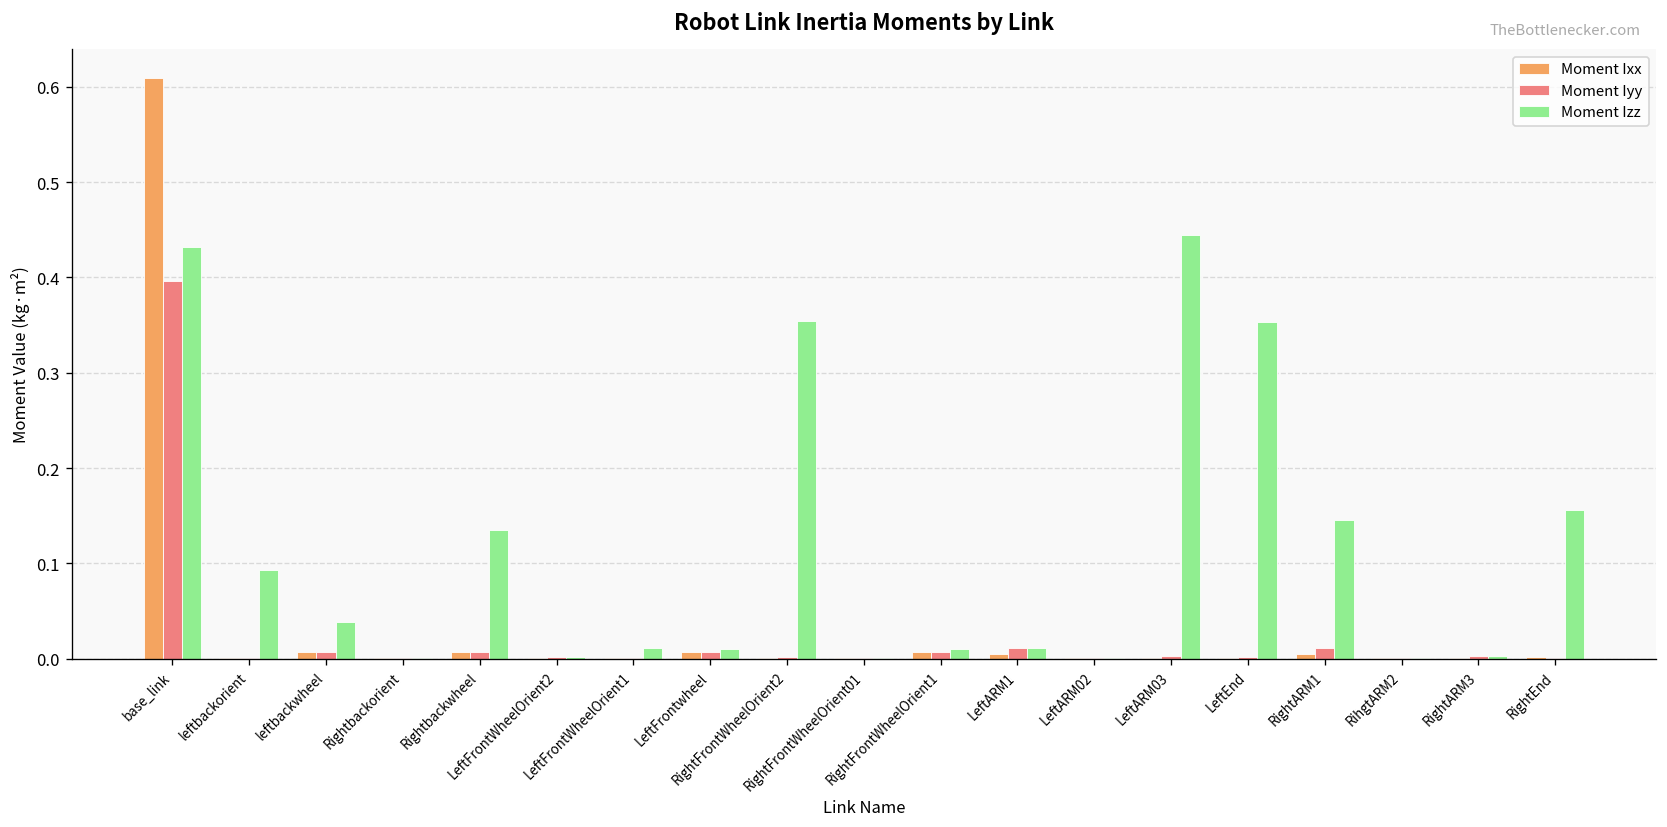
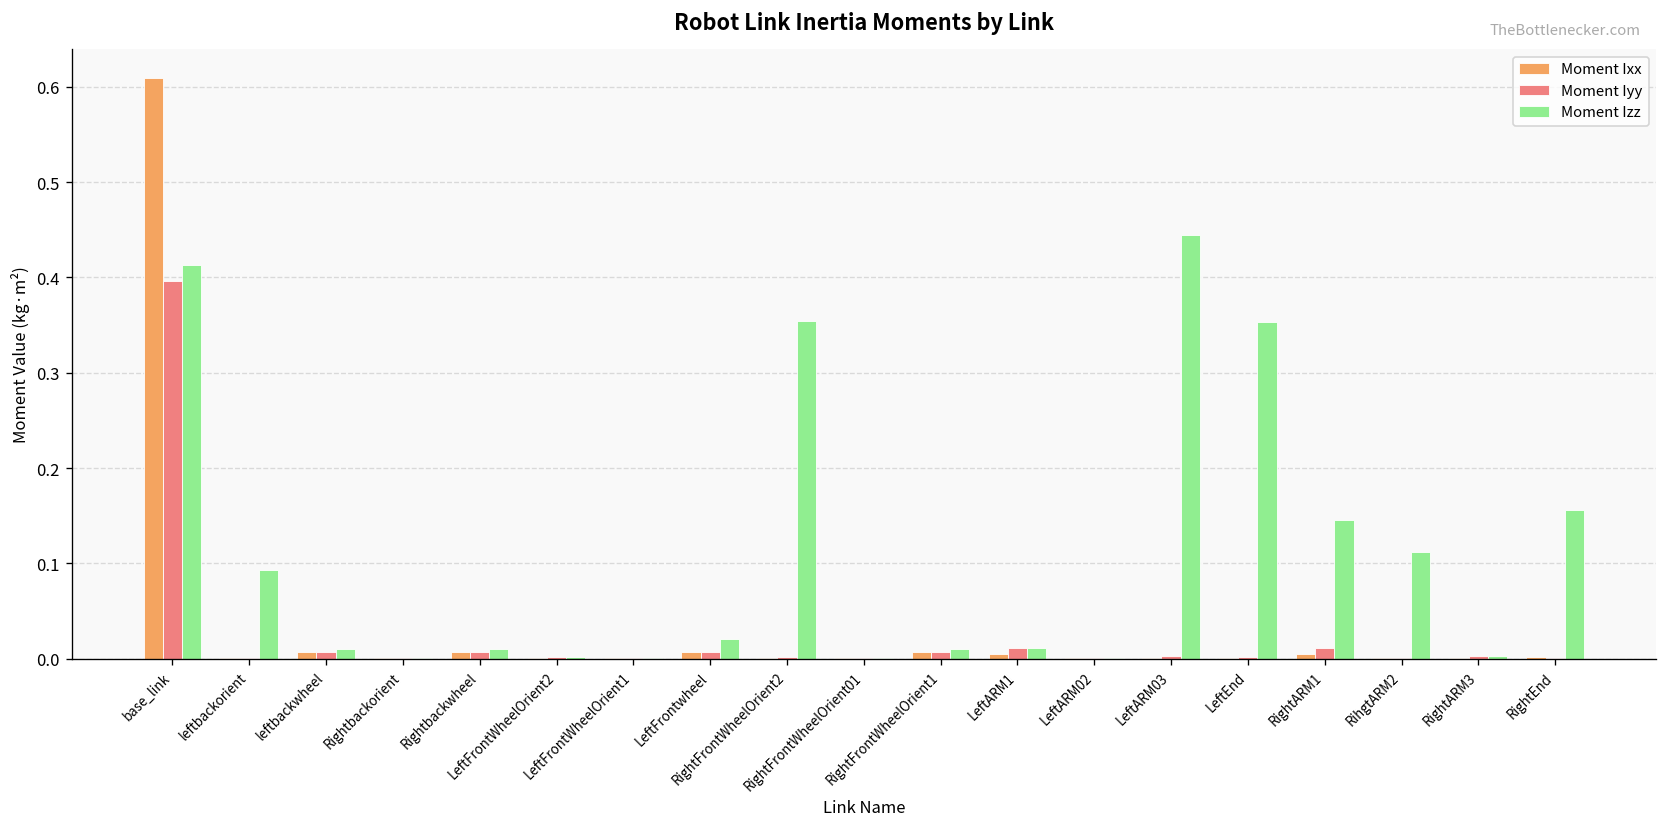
Moment Izz, base_link: 0.43 -> 0.41
Moment Izz, leftbackwheel: 0.04 -> 0.01
Moment Izz, Rightbackwheel: 0.14 -> 0.01
Moment Izz, LeftFrontWheelOrient1: 0.01 -> 0.00
Moment Izz, LeftFrontwheel: 0.01 -> 0.02
Moment Izz, RihgtARM2: 0.00 -> 0.11
